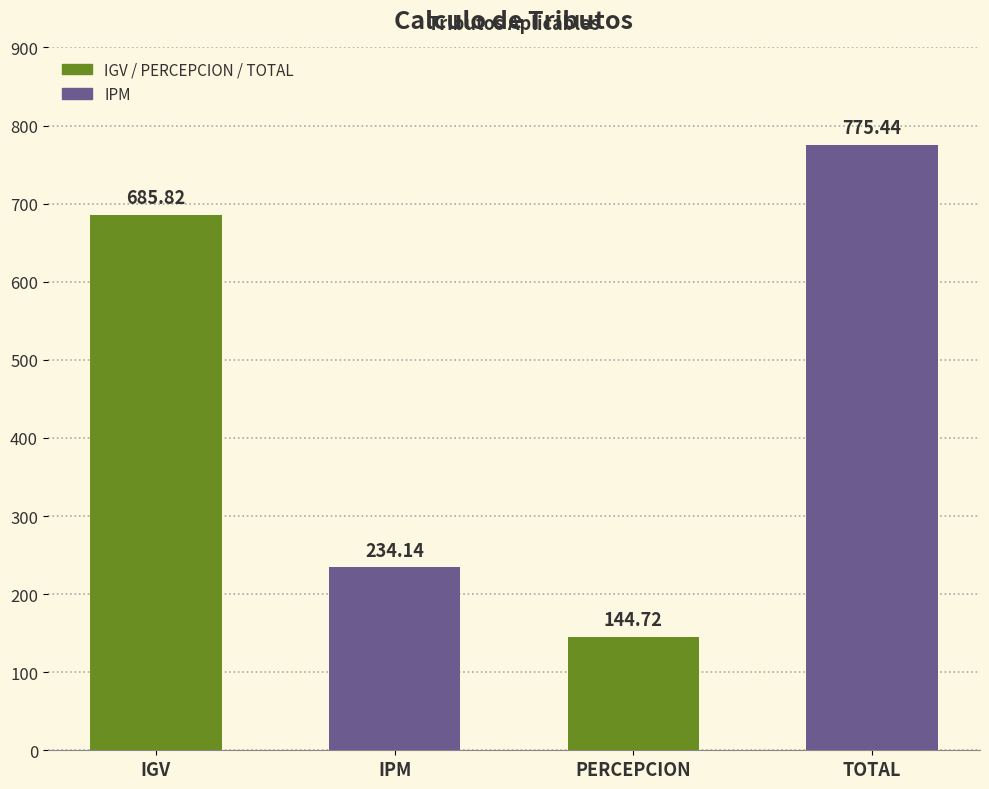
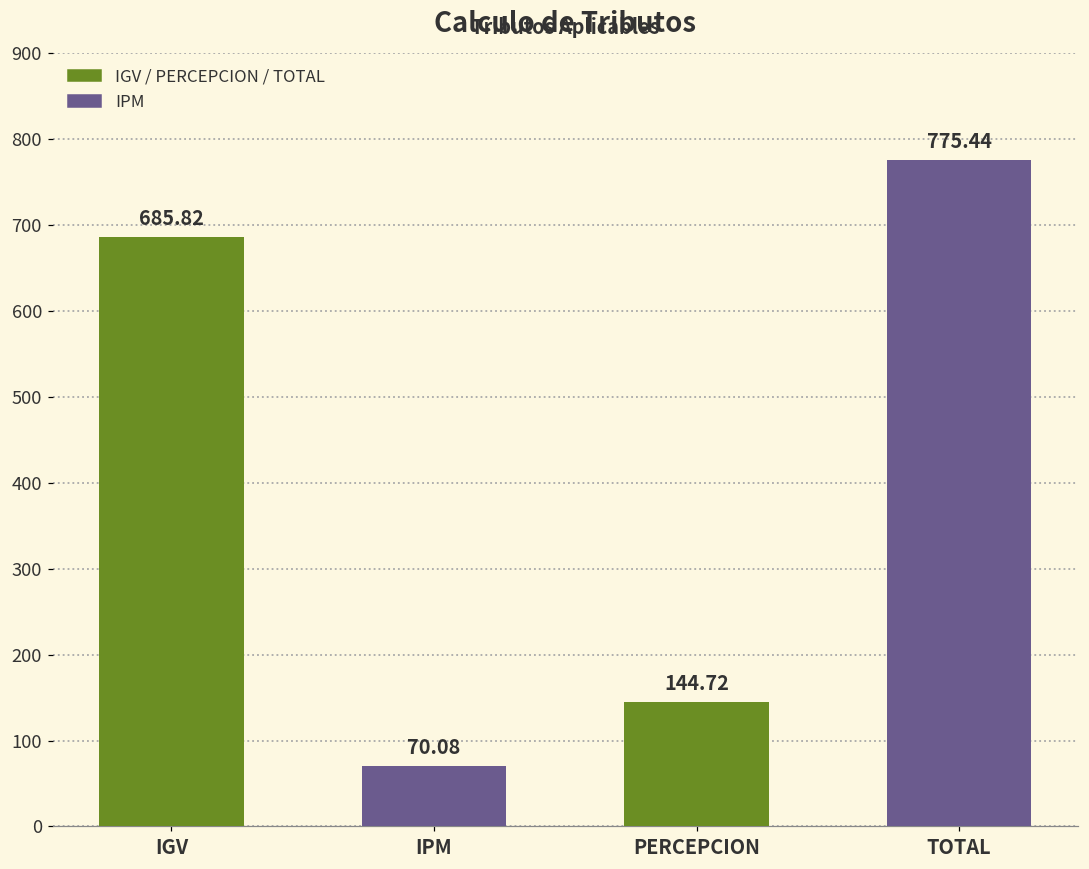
IPM: 234.14 -> 70.08
